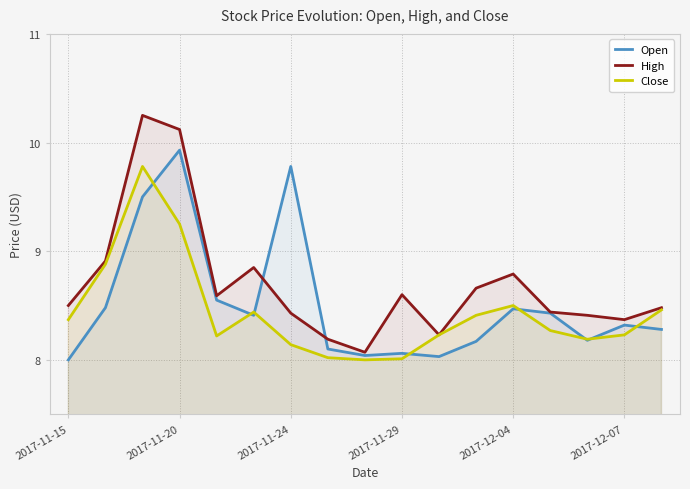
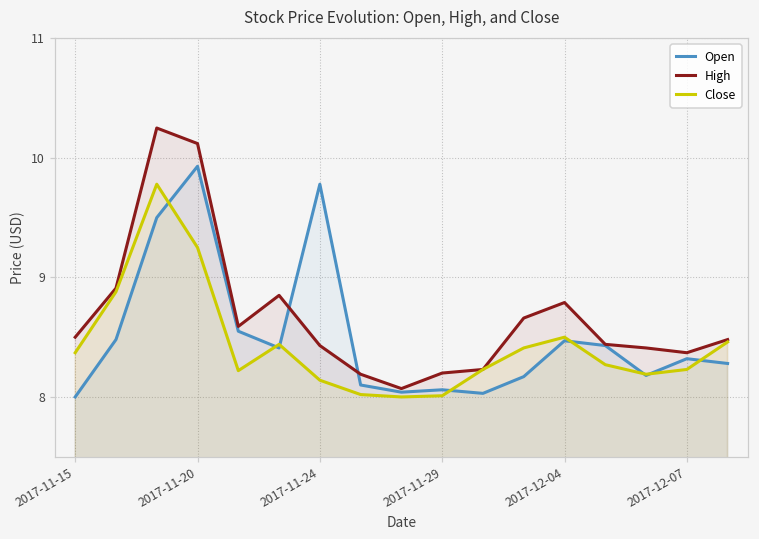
High, 2017-11-29: 8.6 -> 8.2
